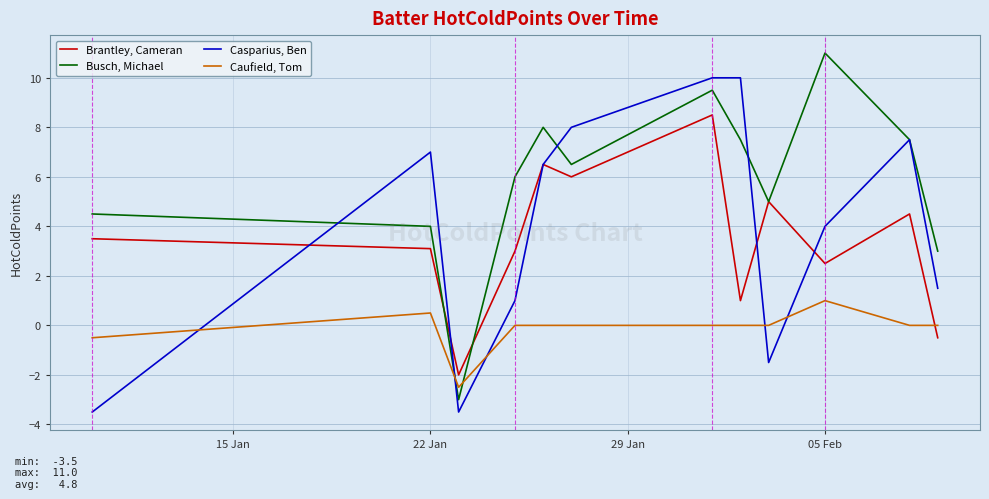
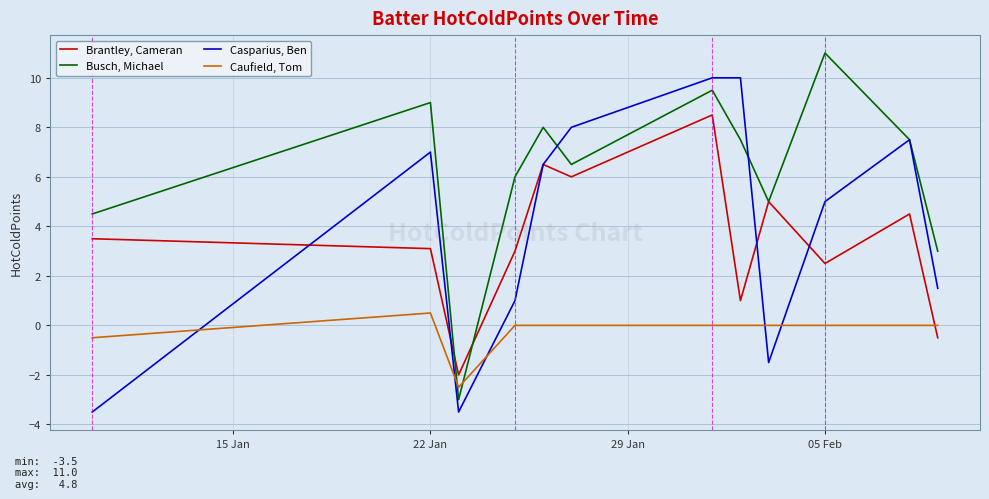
Busch, Michael, 22 Jan: 4 -> 9
Casparius, Ben, 05 Feb: 4 -> 5
Caufield, Tom, 05 Feb: 1 -> 0
